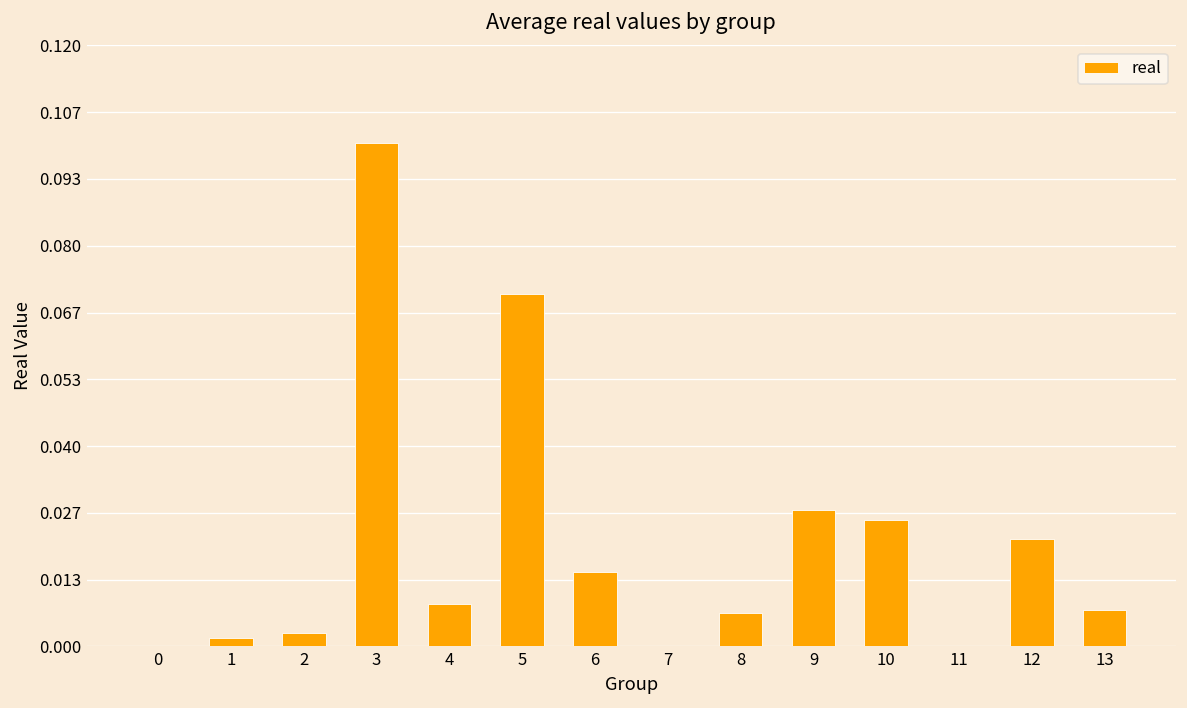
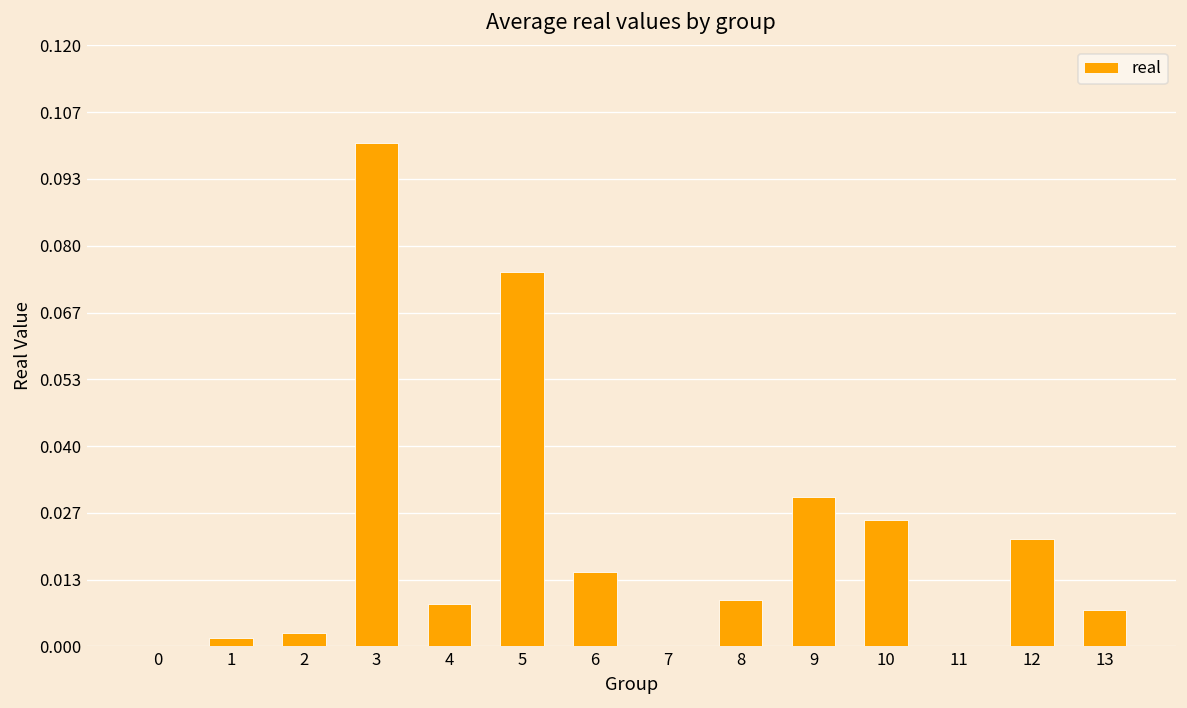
5: 0.070 -> 0.075
8: 0.007 -> 0.009
9: 0.027 -> 0.030
